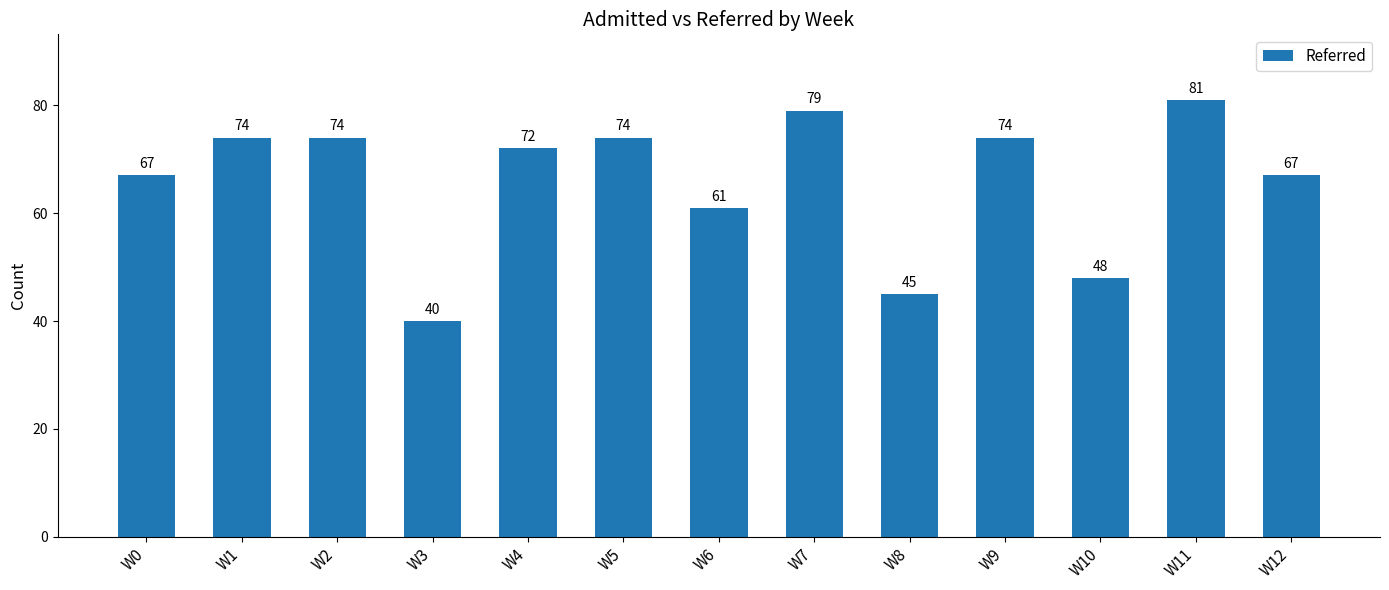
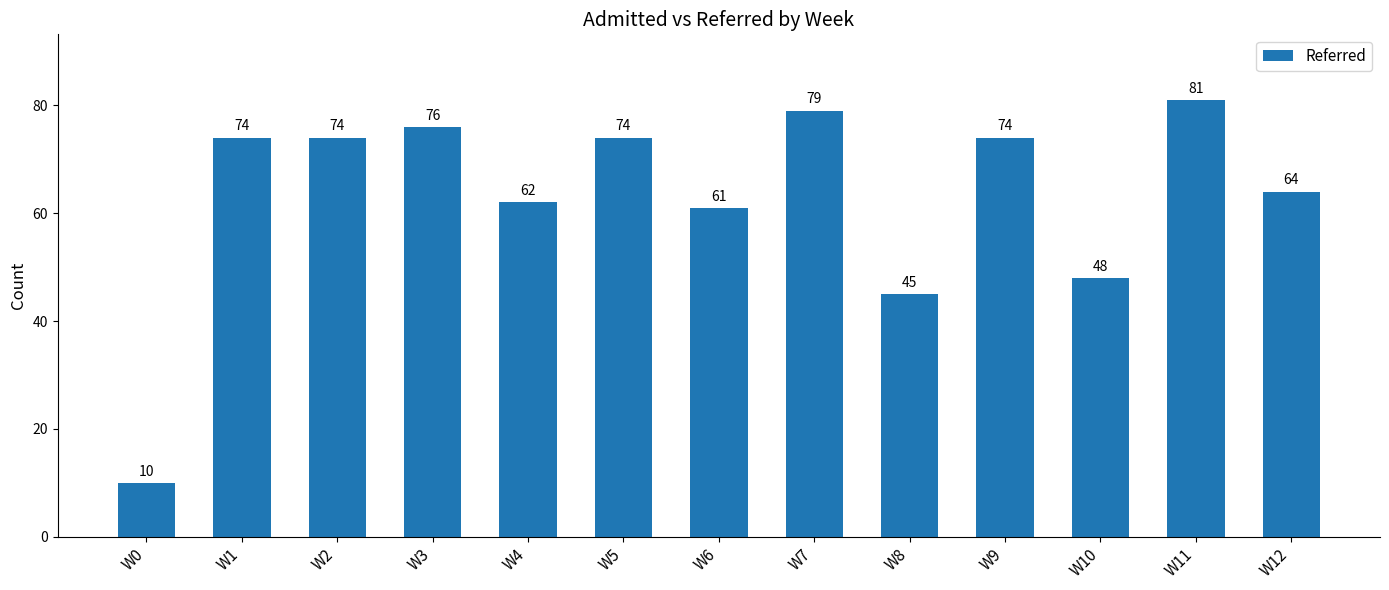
W0: 67 -> 10
W3: 40 -> 76
W4: 72 -> 62
W12: 67 -> 64
